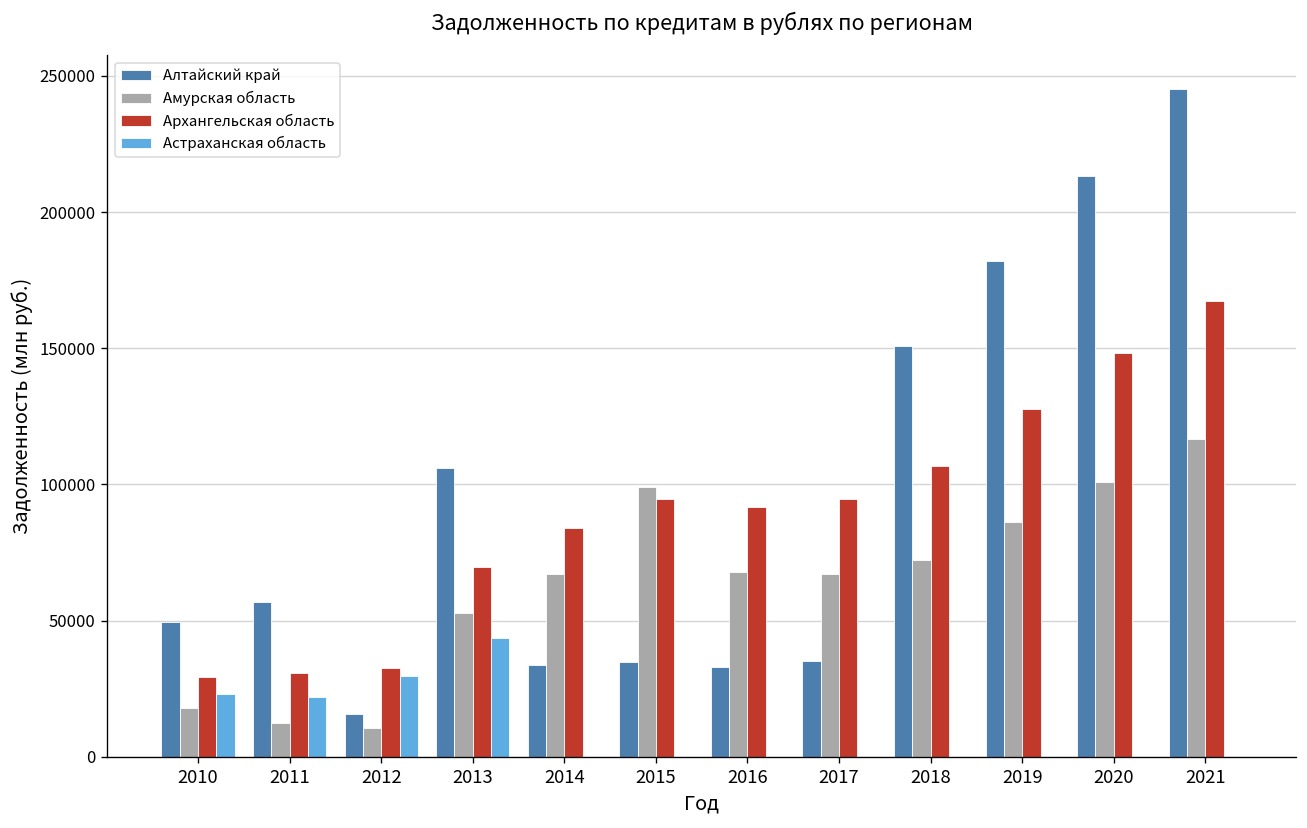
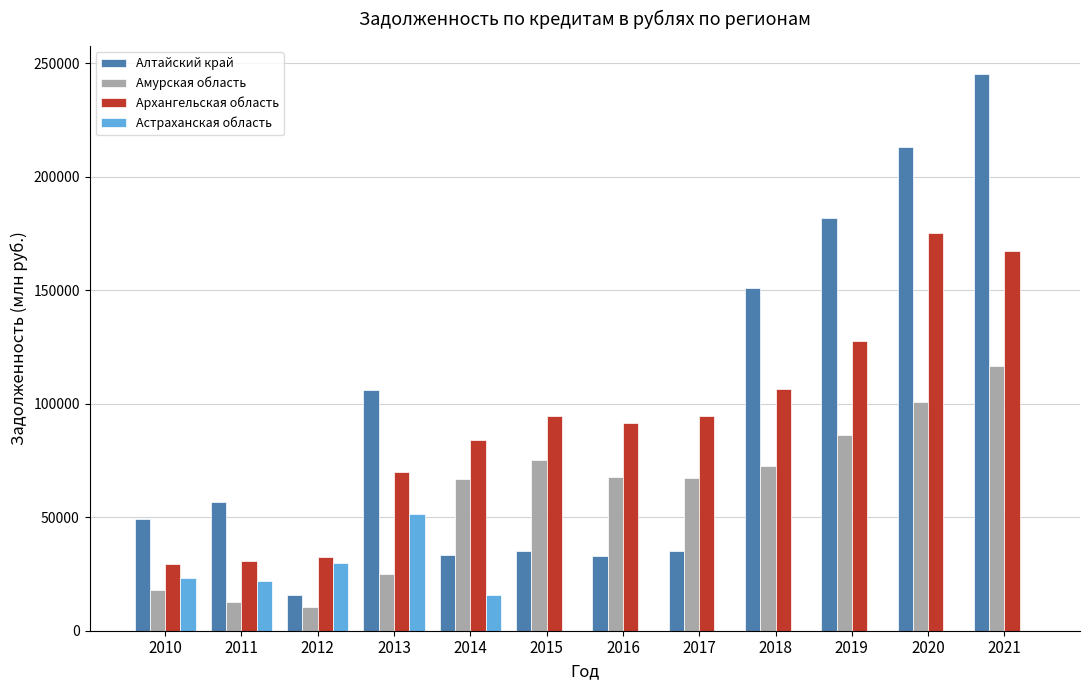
Амурская область, 2013: 53000 -> 25000
Астраханская область, 2013: 44000 -> 52000
Астраханская область, 2014: 0 -> 16000
Амурская область, 2015: 99000 -> 75000
Архангельская область, 2020: 148000 -> 175000
